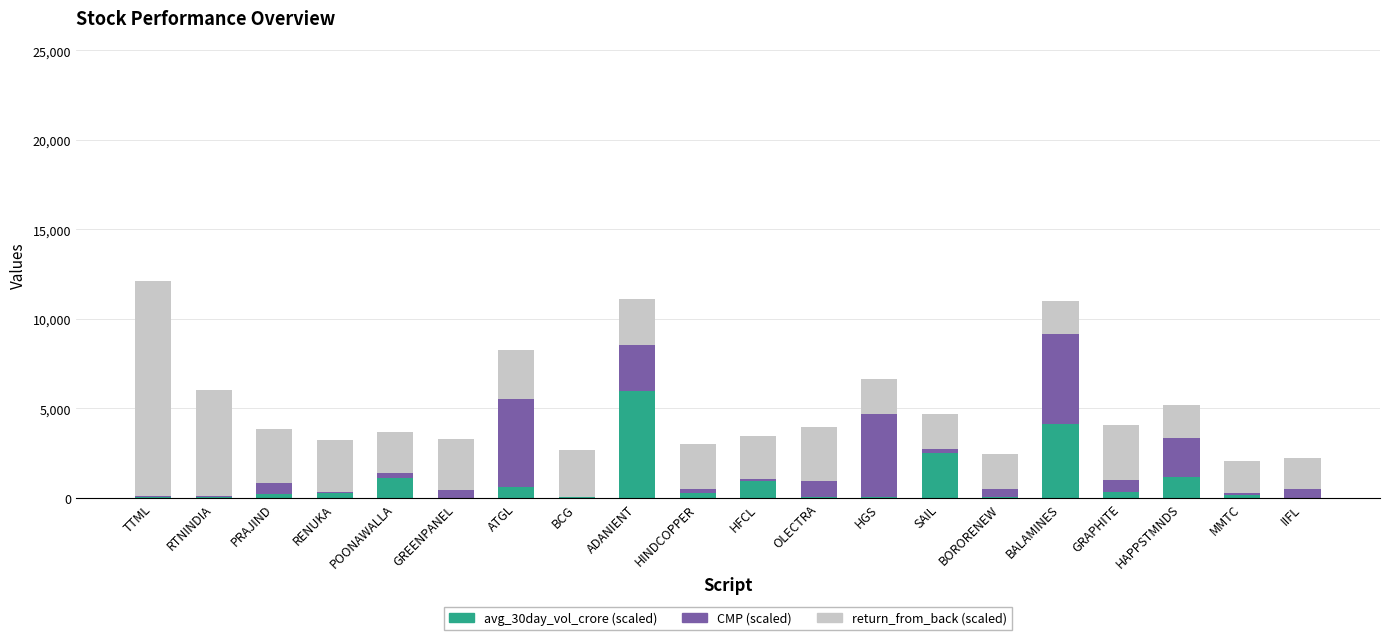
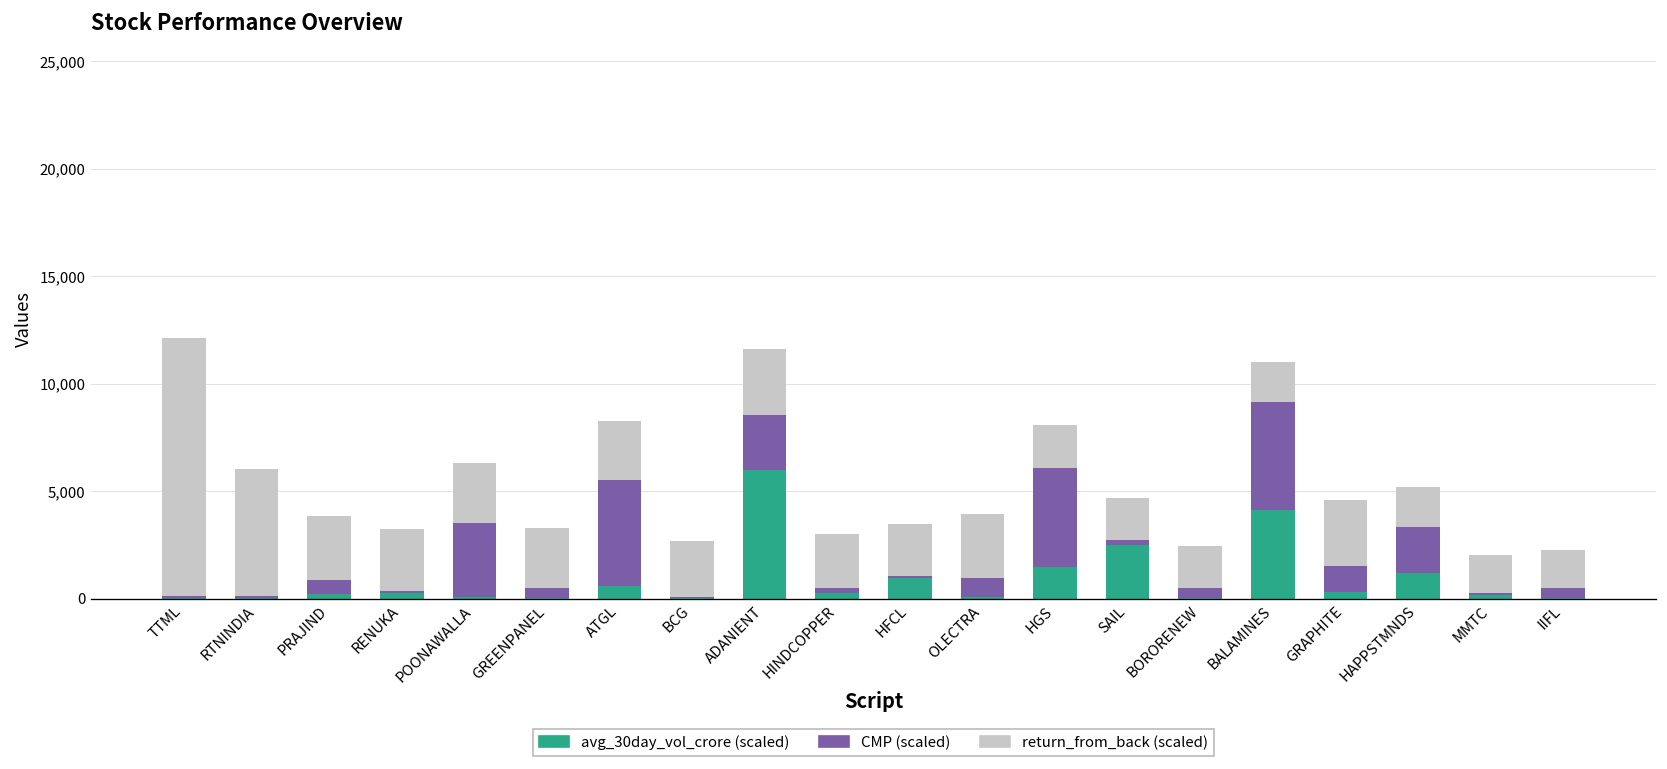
avg_30day_vol_crore (scaled), POONAWALLA: 1,100 -> 100
CMP (scaled), POONAWALLA: 300 -> 3,400
return_from_back (scaled), POONAWALLA: 2,300 -> 2,800
return_from_back (scaled), ADANIENT: 2,600 -> 3,100
avg_30day_vol_crore (scaled), HGS: 100 -> 1,500
CMP (scaled), GRAPHITE: 700 -> 1,200
